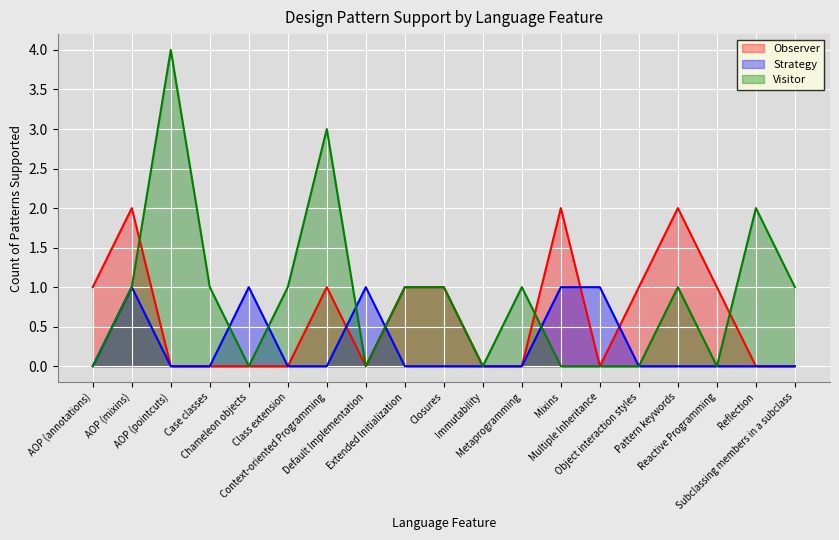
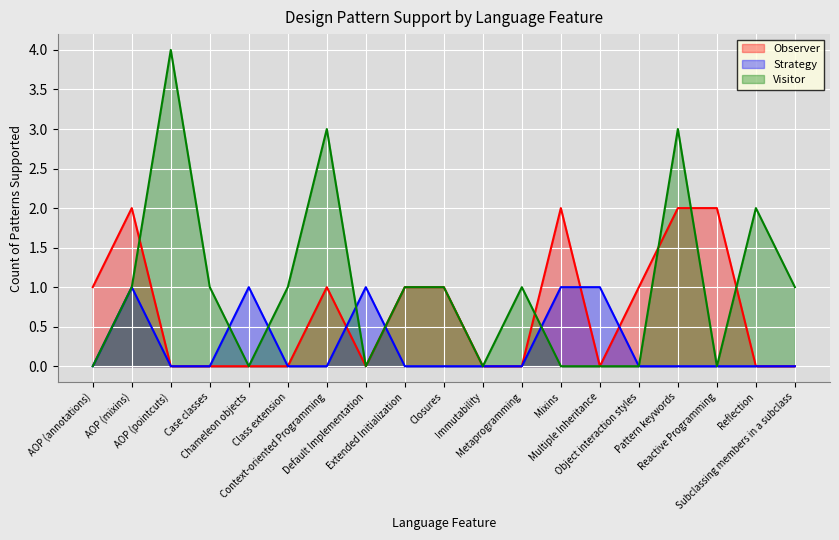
Visitor, Pattern keywords: 1 -> 3
Observer, Reactive Programming: 1 -> 2
